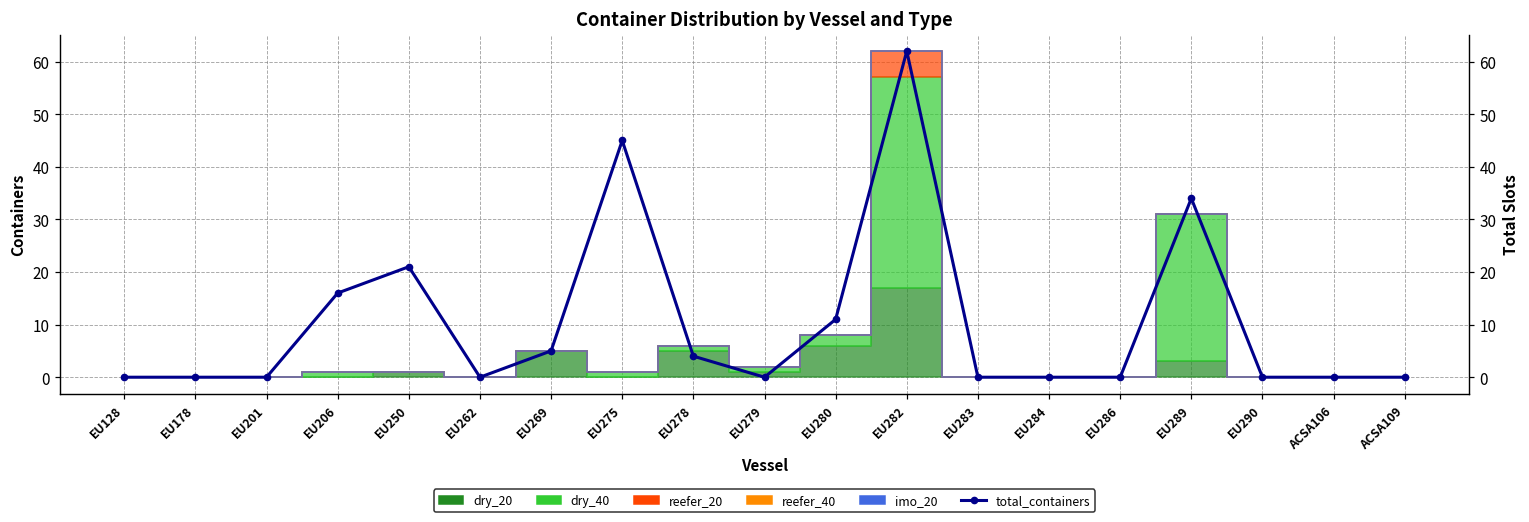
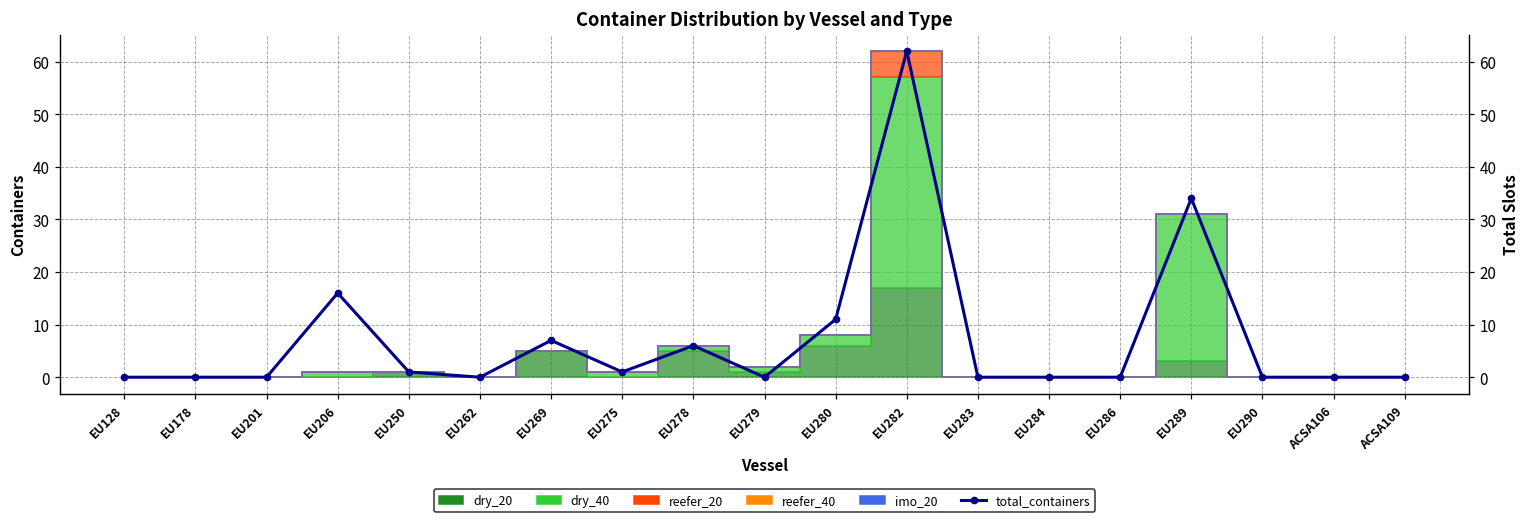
total_containers, EU250: 21 -> 1
total_containers, EU269: 5 -> 7
total_containers, EU275: 45 -> 1
total_containers, EU278: 4 -> 6
